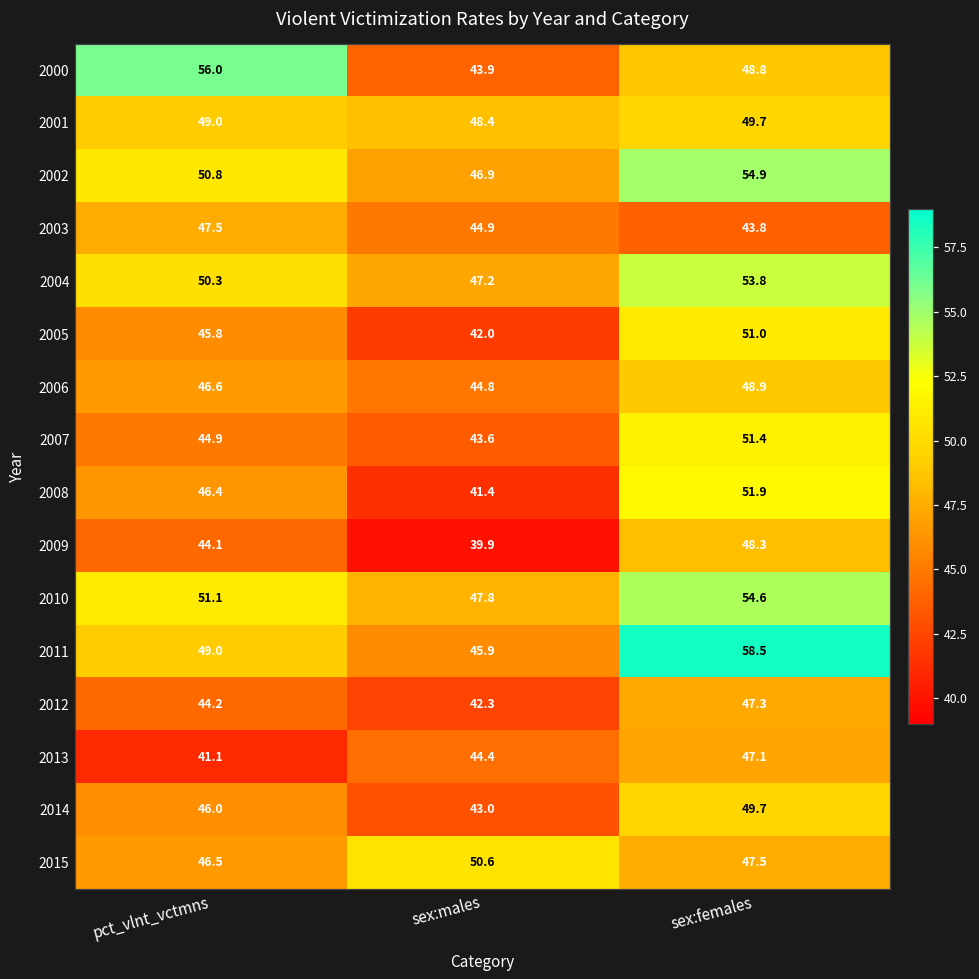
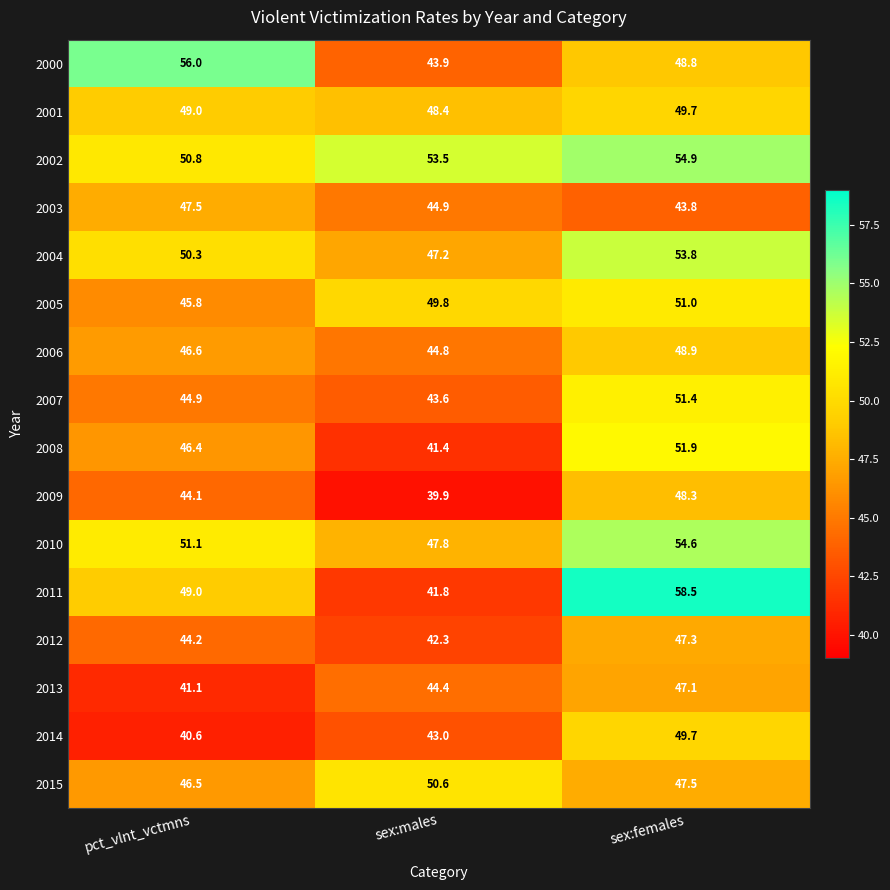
2002, sex:males: 46.9 -> 53.5
2005, sex:males: 42.0 -> 49.8
2011, sex:males: 45.9 -> 41.8
2014, pct_vlnt_vctmns: 46.0 -> 40.6
